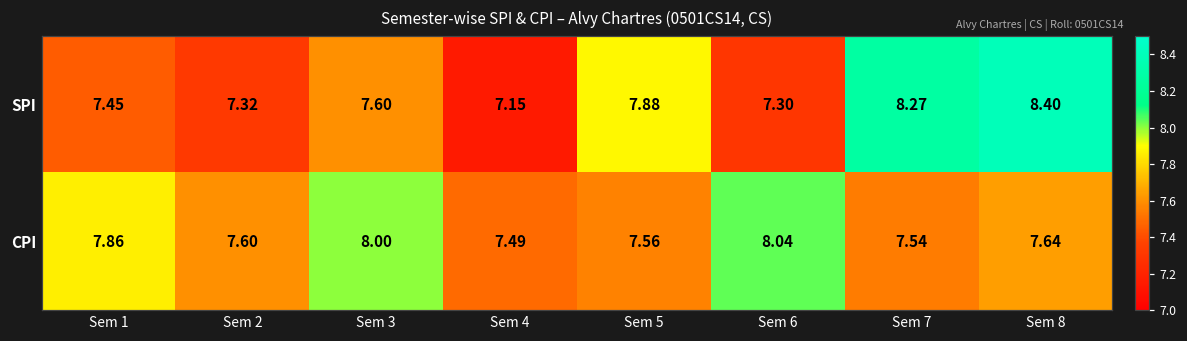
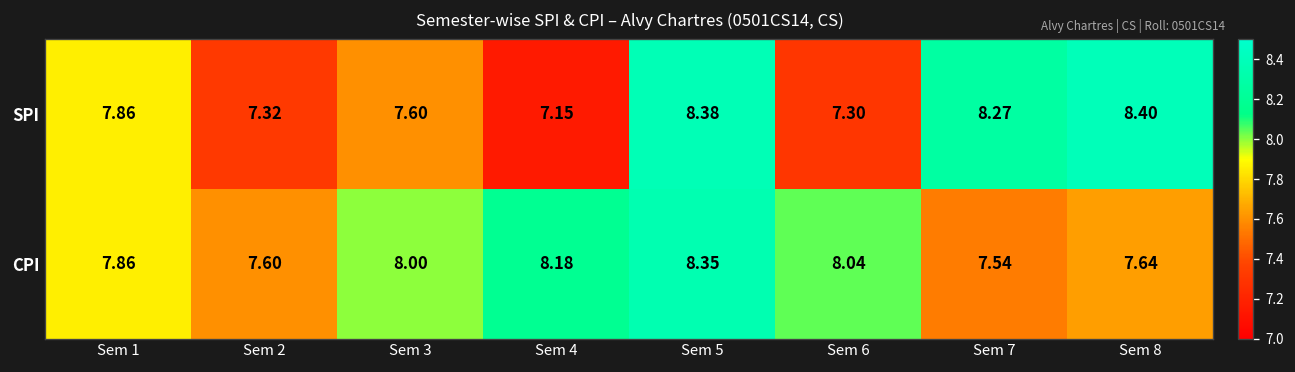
SPI, Sem 1: 7.45 -> 7.86
SPI, Sem 5: 7.88 -> 8.38
CPI, Sem 4: 7.49 -> 8.18
CPI, Sem 5: 7.56 -> 8.35
